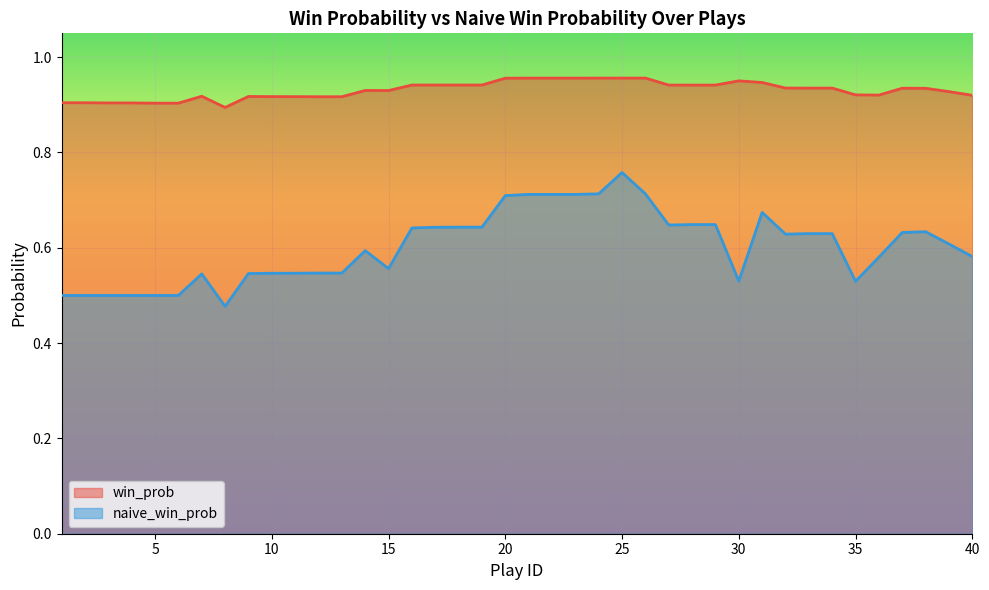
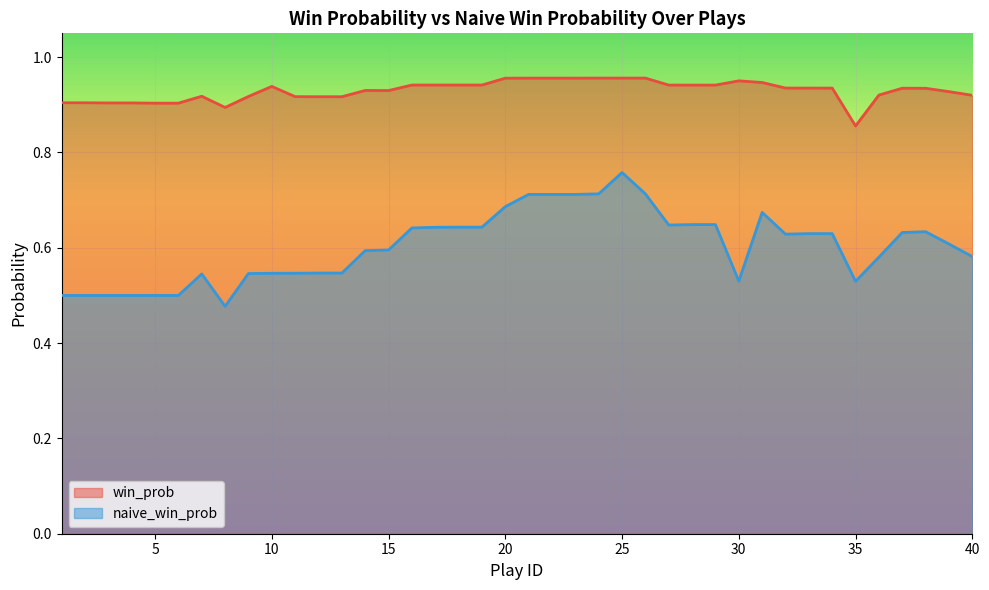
win_prob, 10: 0.92 -> 0.94
naive_win_prob, 15: 0.56 -> 0.60
naive_win_prob, 20: 0.71 -> 0.69
win_prob, 35: 0.92 -> 0.86
